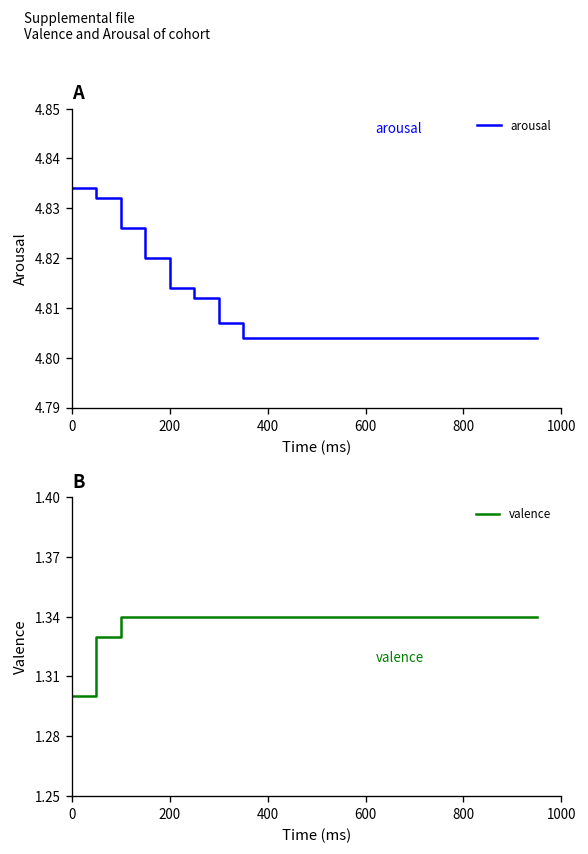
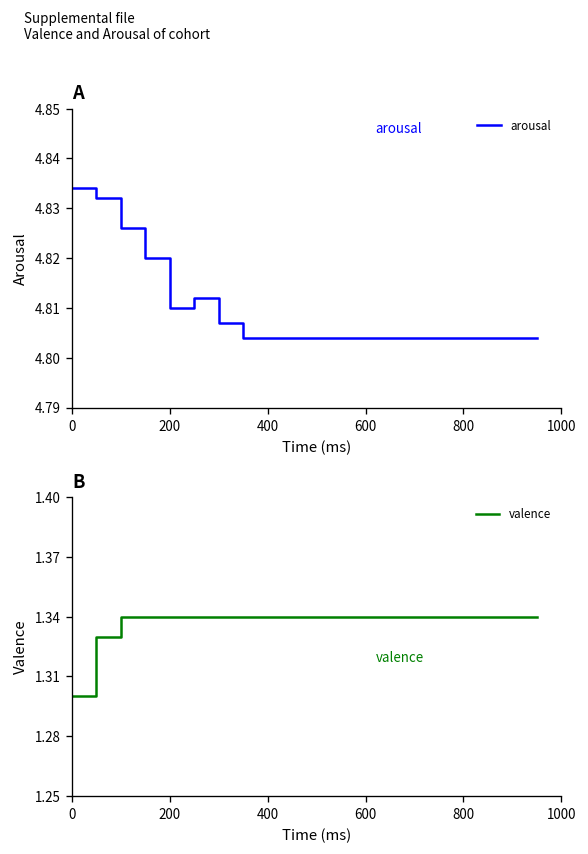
A, 200: 4.814 -> 4.810
